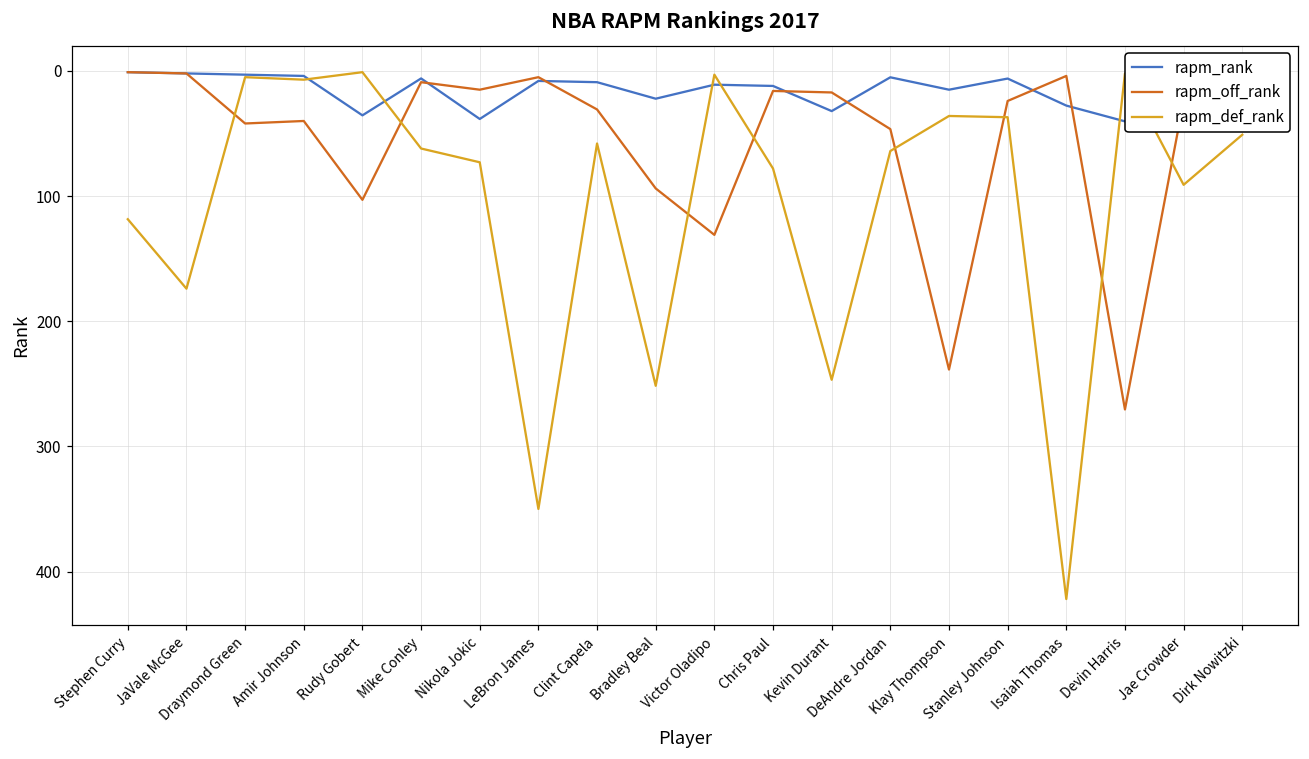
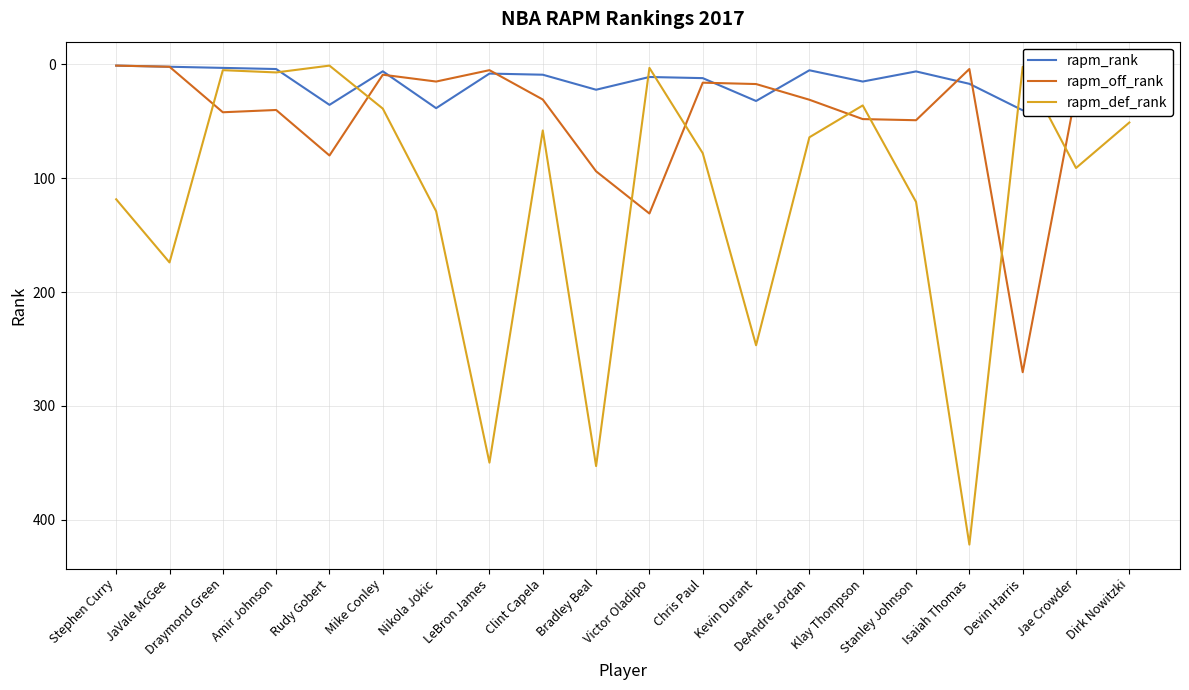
rapm_off_rank, Rudy Gobert: 103 -> 80
rapm_def_rank, Mike Conley: 62 -> 39
rapm_def_rank, Nikola Jokic: 73 -> 129
rapm_def_rank, Bradley Beal: 252 -> 353
rapm_off_rank, DeAndre Jordan: 47 -> 31
rapm_off_rank, Klay Thompson: 239 -> 48
rapm_off_rank, Stanley Johnson: 24 -> 49
rapm_def_rank, Stanley Johnson: 37 -> 121
rapm_rank, Isaiah Thomas: 28 -> 17
